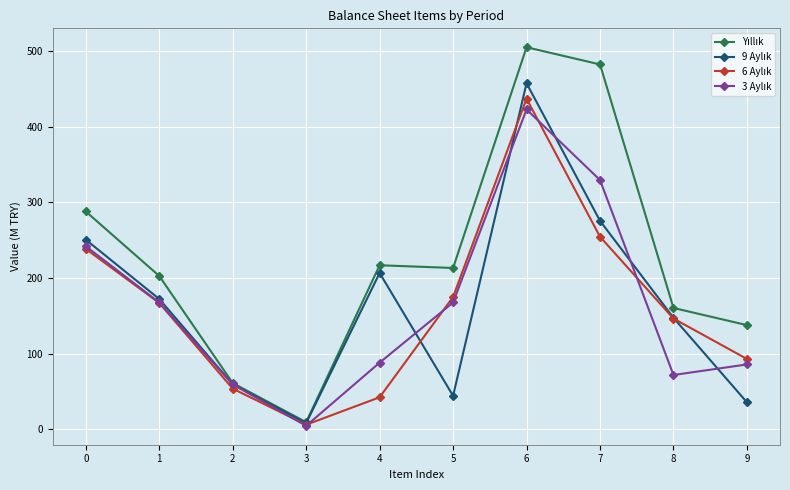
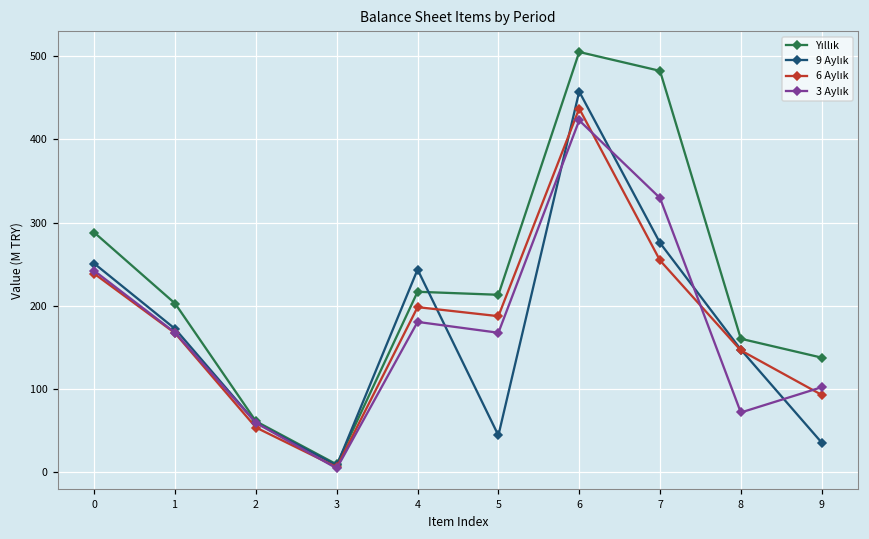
9 Aylık, 4: 210 -> 240
6 Aylık, 4: 40 -> 200
3 Aylık, 4: 90 -> 180
6 Aylık, 5: 180 -> 190
3 Aylık, 9: 90 -> 100
